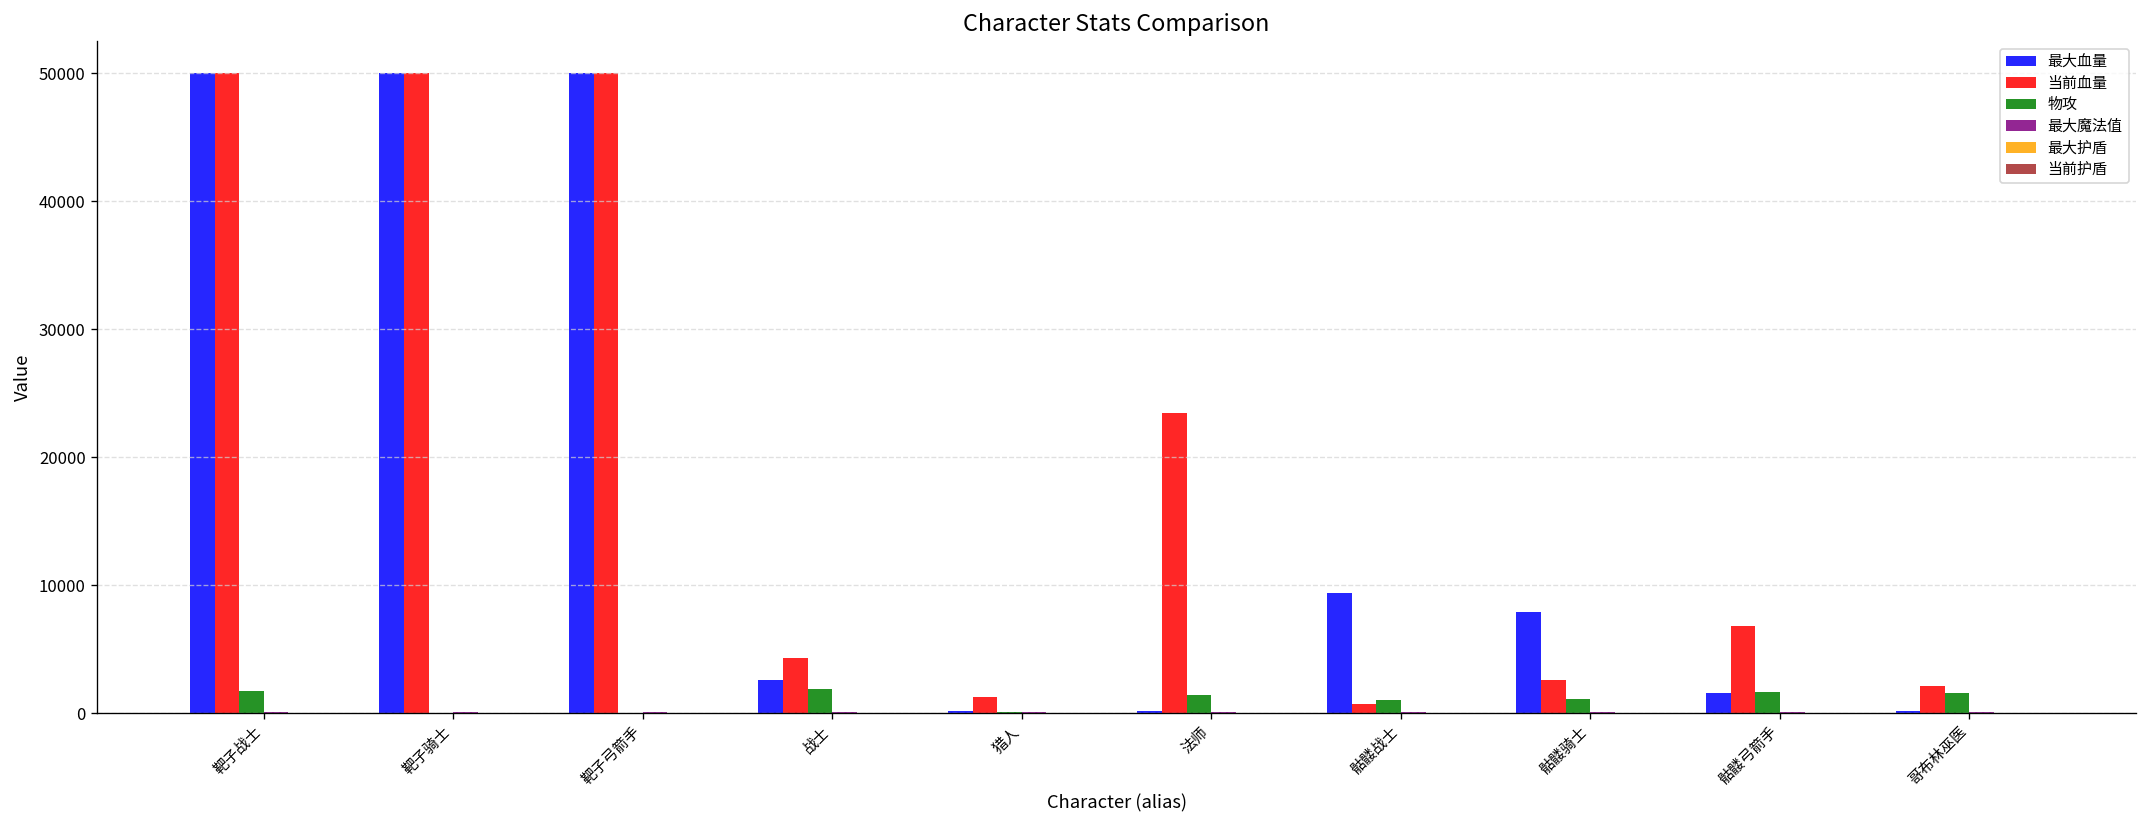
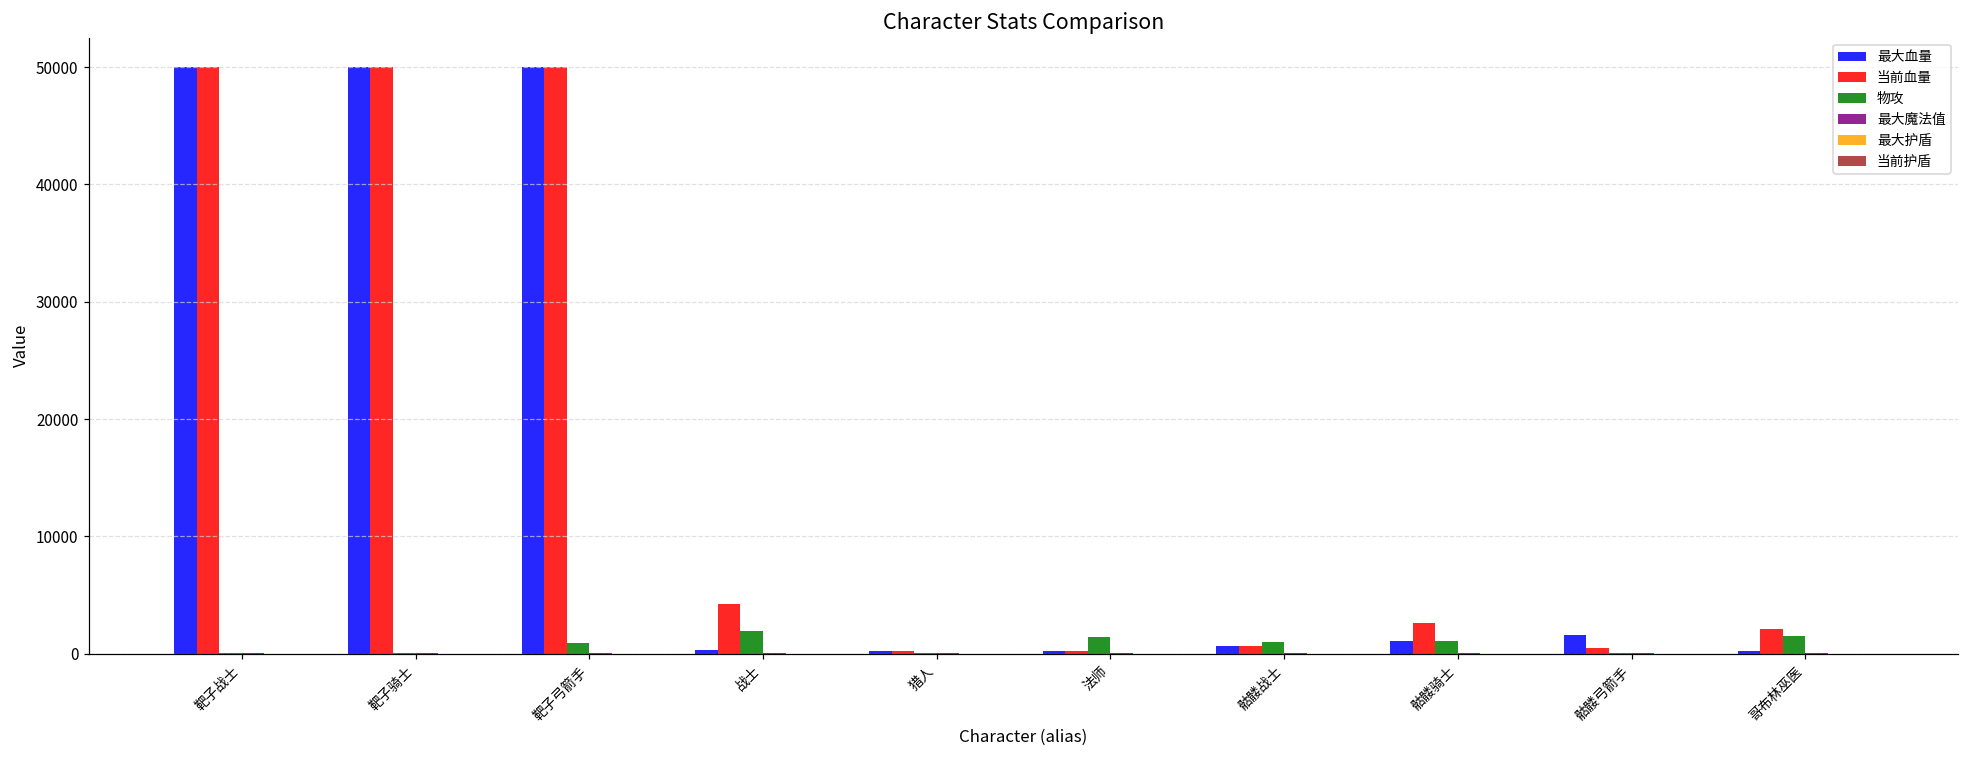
物攻, 靶子战士: 1700 -> 100
物攻, 靶子弓箭手: 100 -> 900
最大血量, 战士: 2600 -> 300
当前血量, 猎人: 1300 -> 200
当前血量, 法师: 23400 -> 200
最大血量, 骷髅战士: 9400 -> 700
最大血量, 骷髅骑士: 7900 -> 1100
当前血量, 骷髅弓箭手: 6800 -> 500
物攻, 骷髅弓箭手: 1700 -> 100
